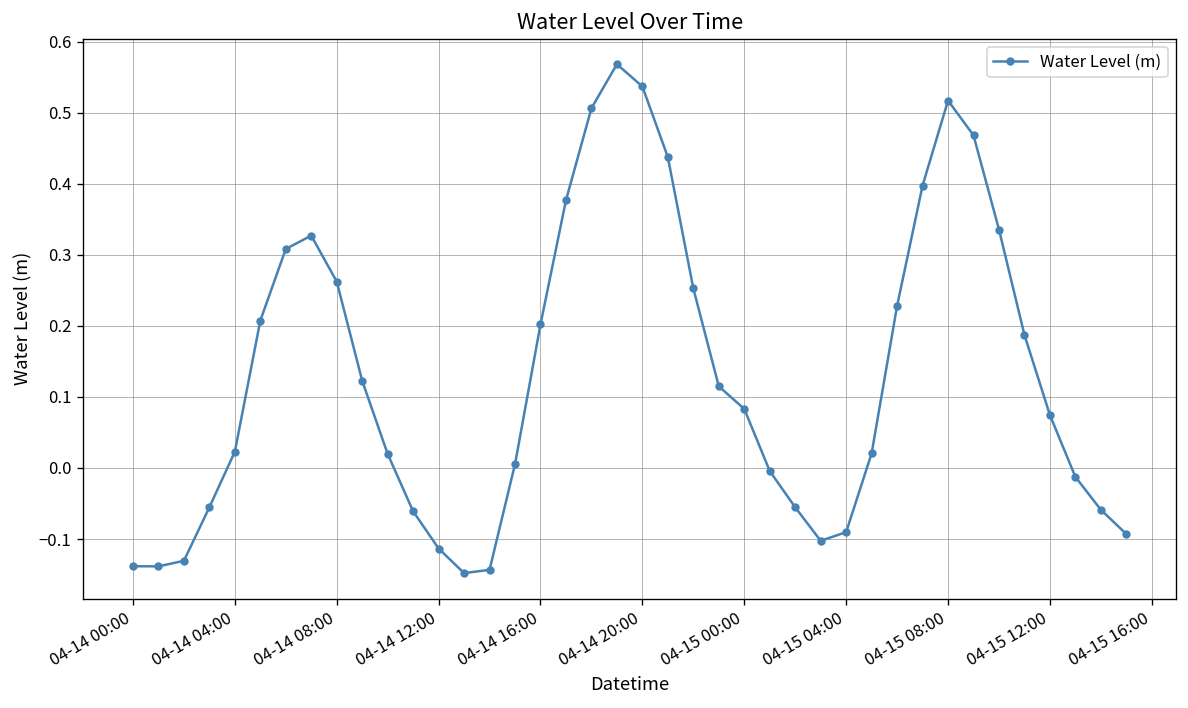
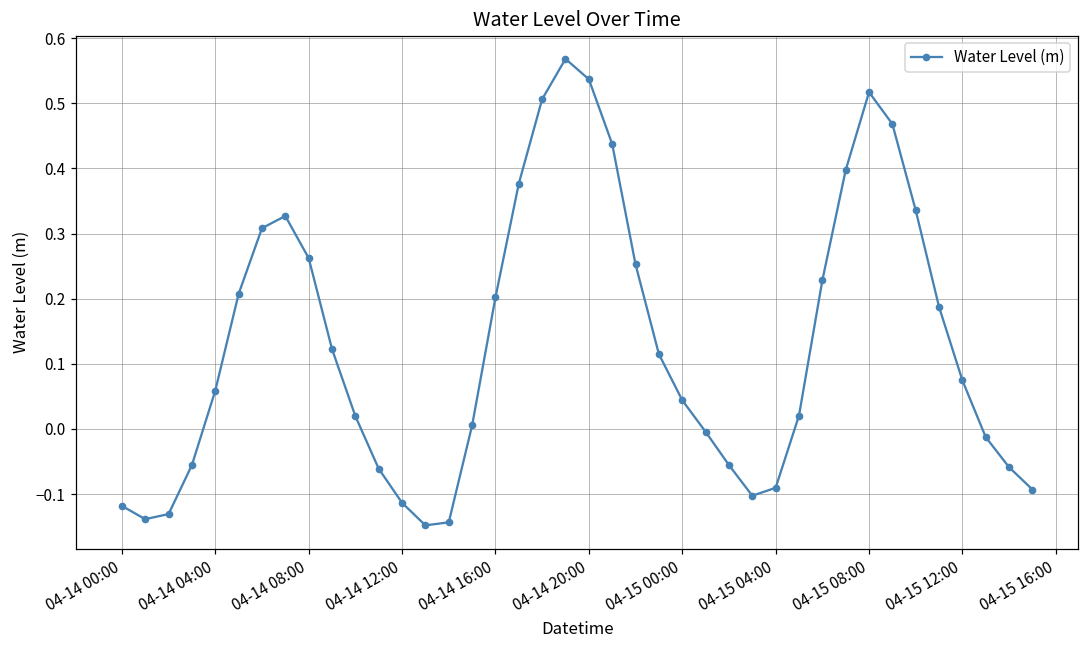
04-14 00:00: -0.14 -> -0.12
04-14 04:00: 0.02 -> 0.06
04-15 00:00: 0.08 -> 0.04
